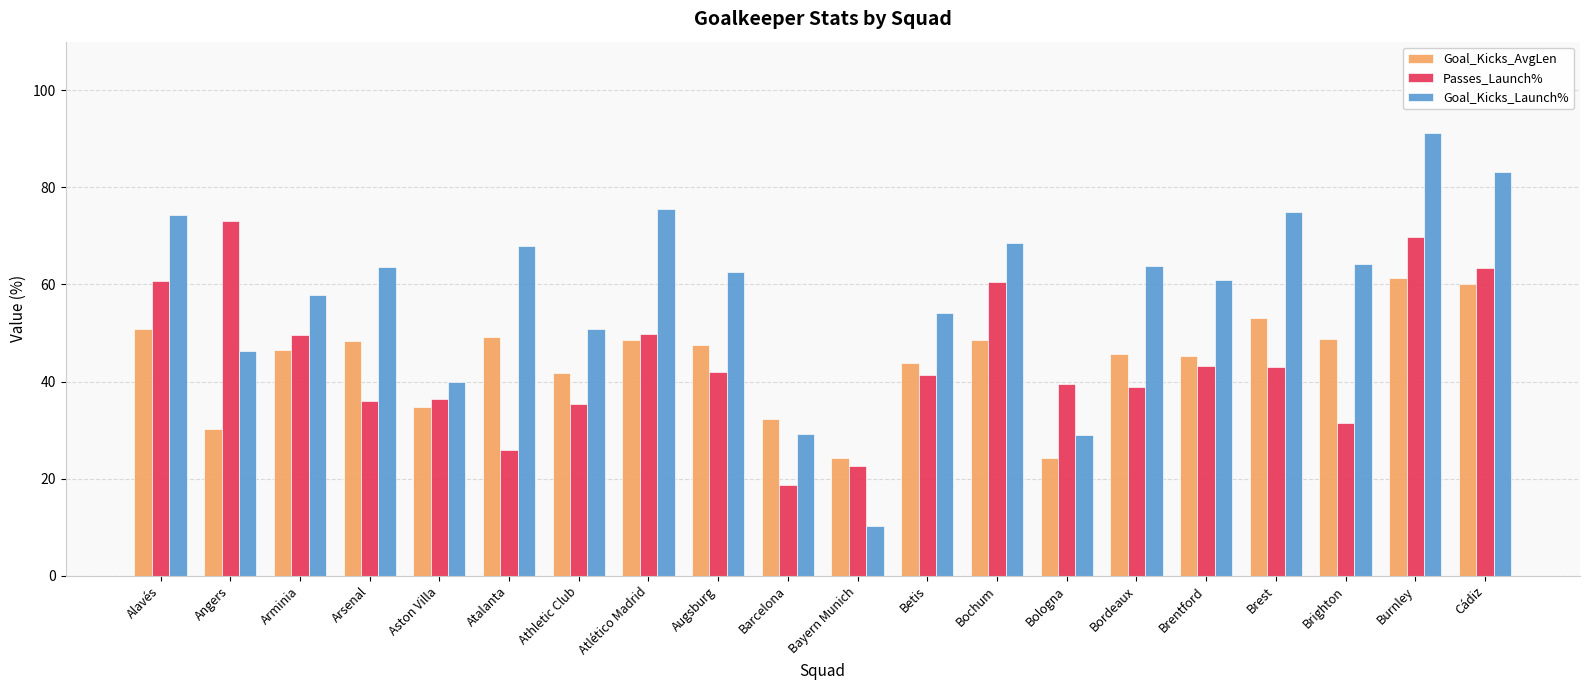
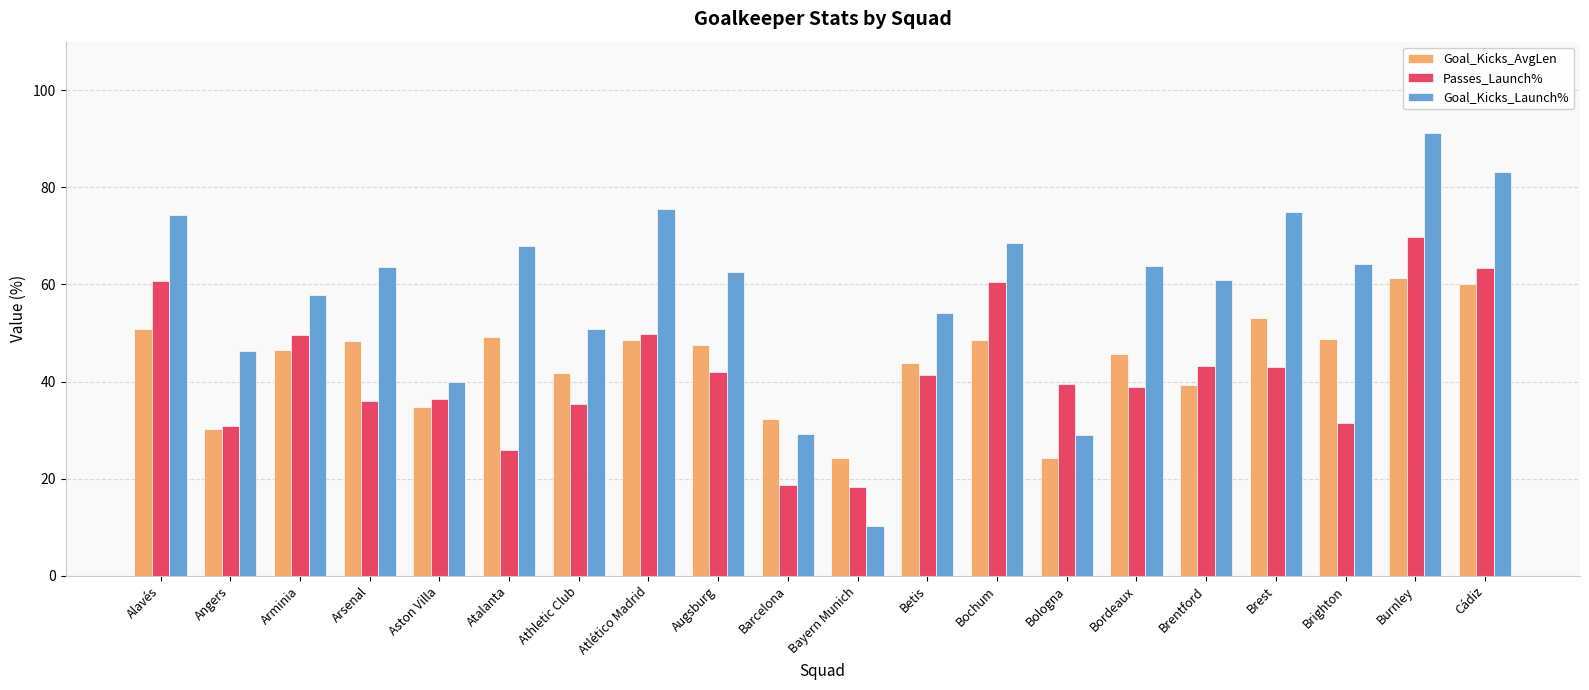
Passes_Launch%, Angers: 73 -> 31
Passes_Launch%, Bayern Munich: 23 -> 18
Goal_Kicks_AvgLen, Brentford: 45 -> 39
